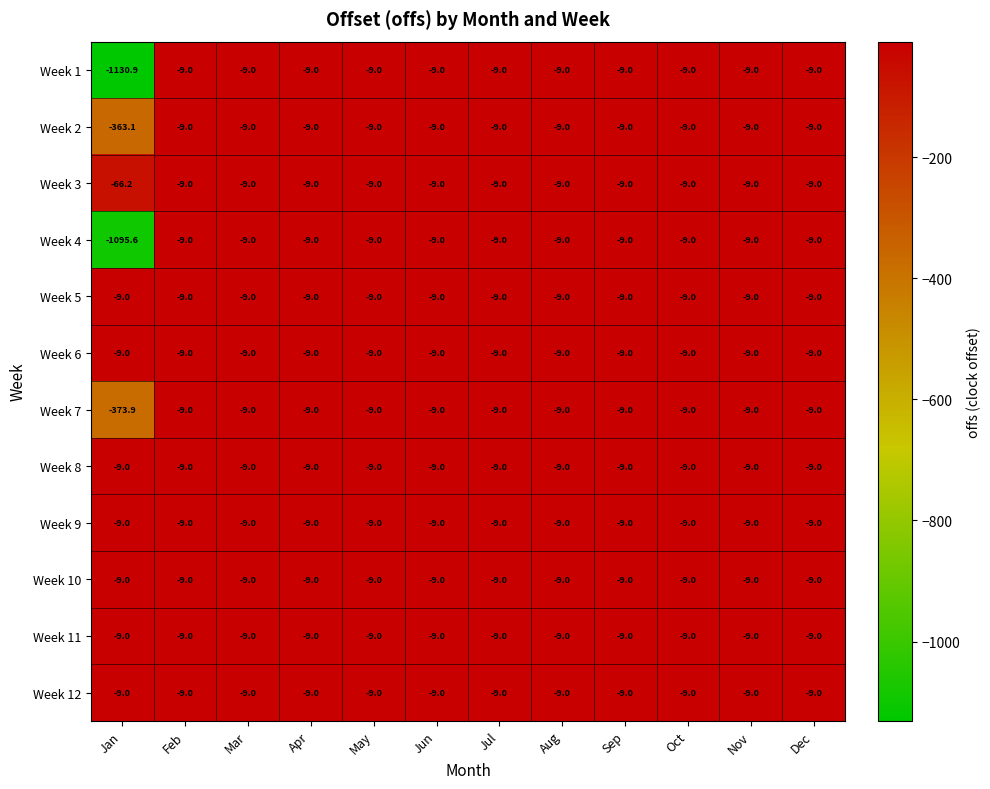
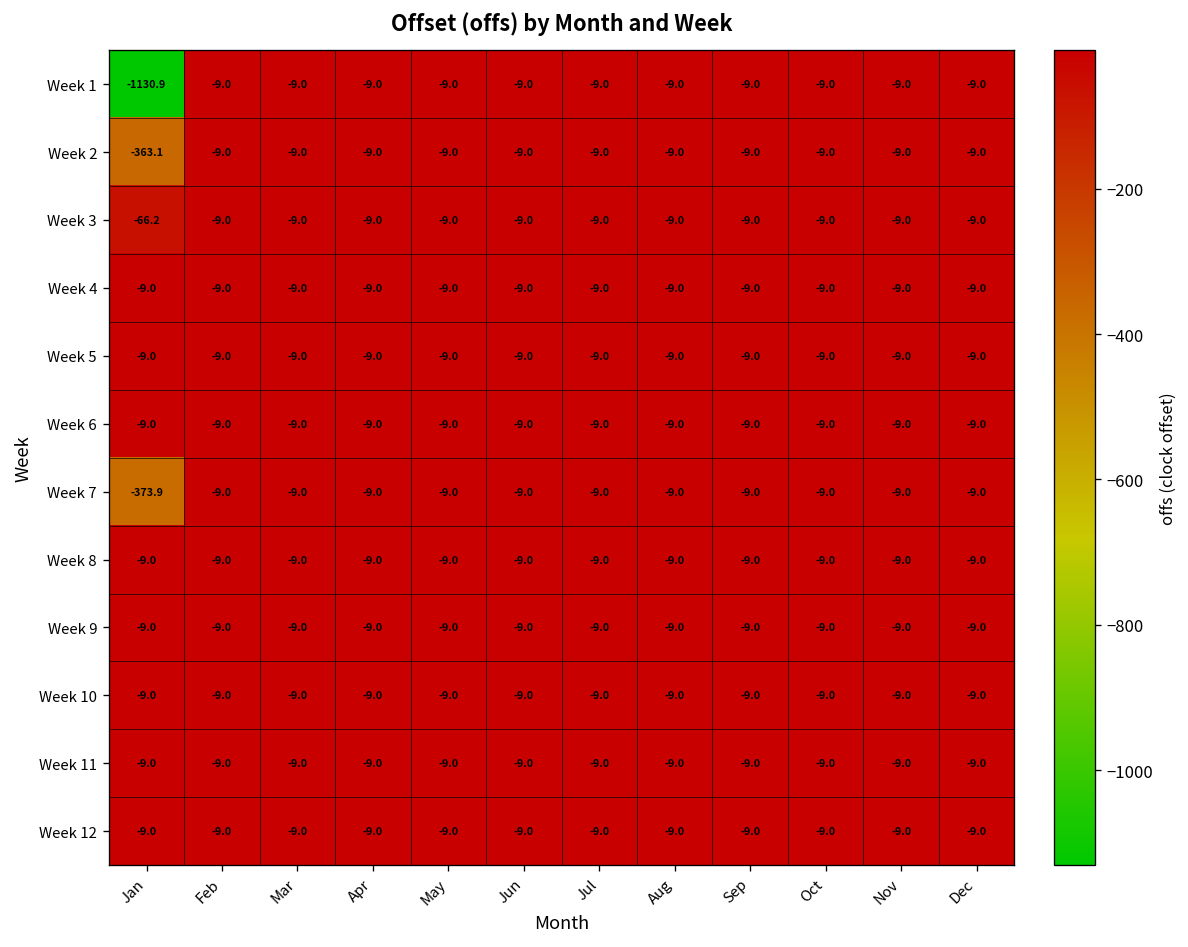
Week 4, Jan: -1095.6 -> -9.0
